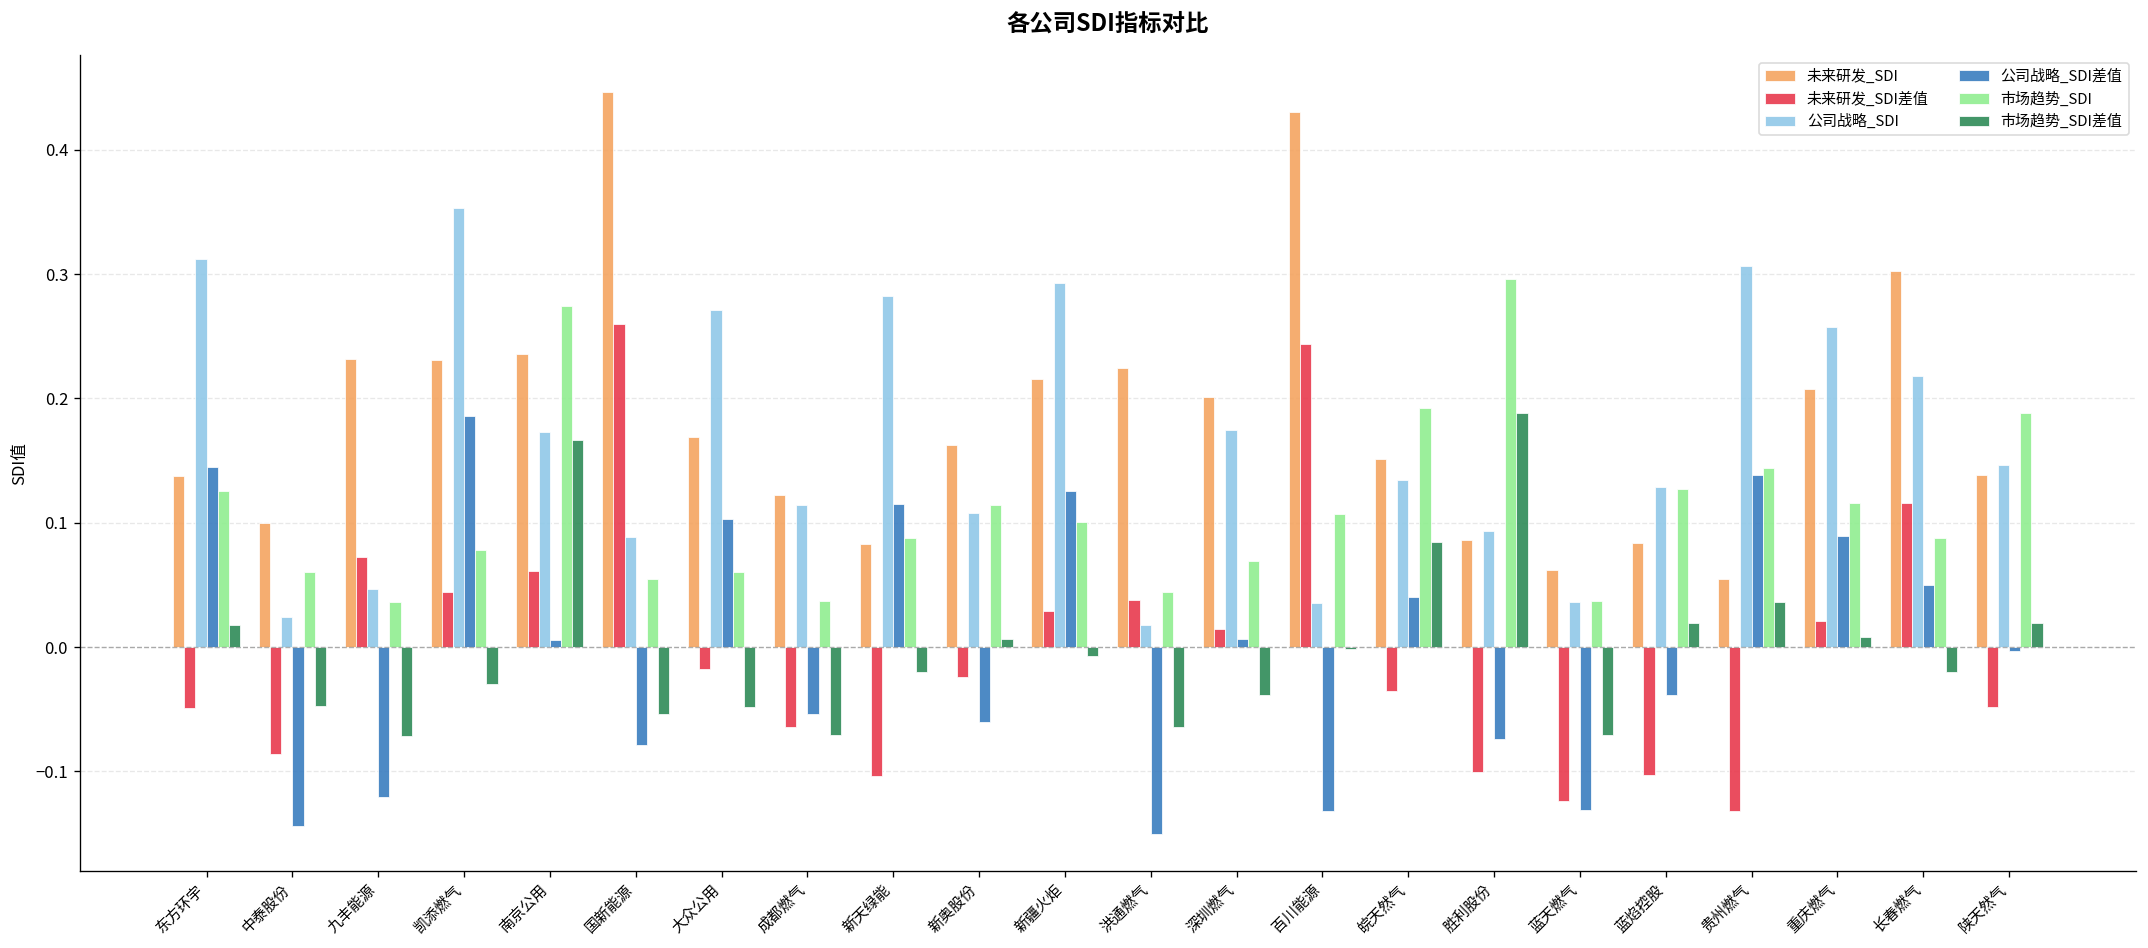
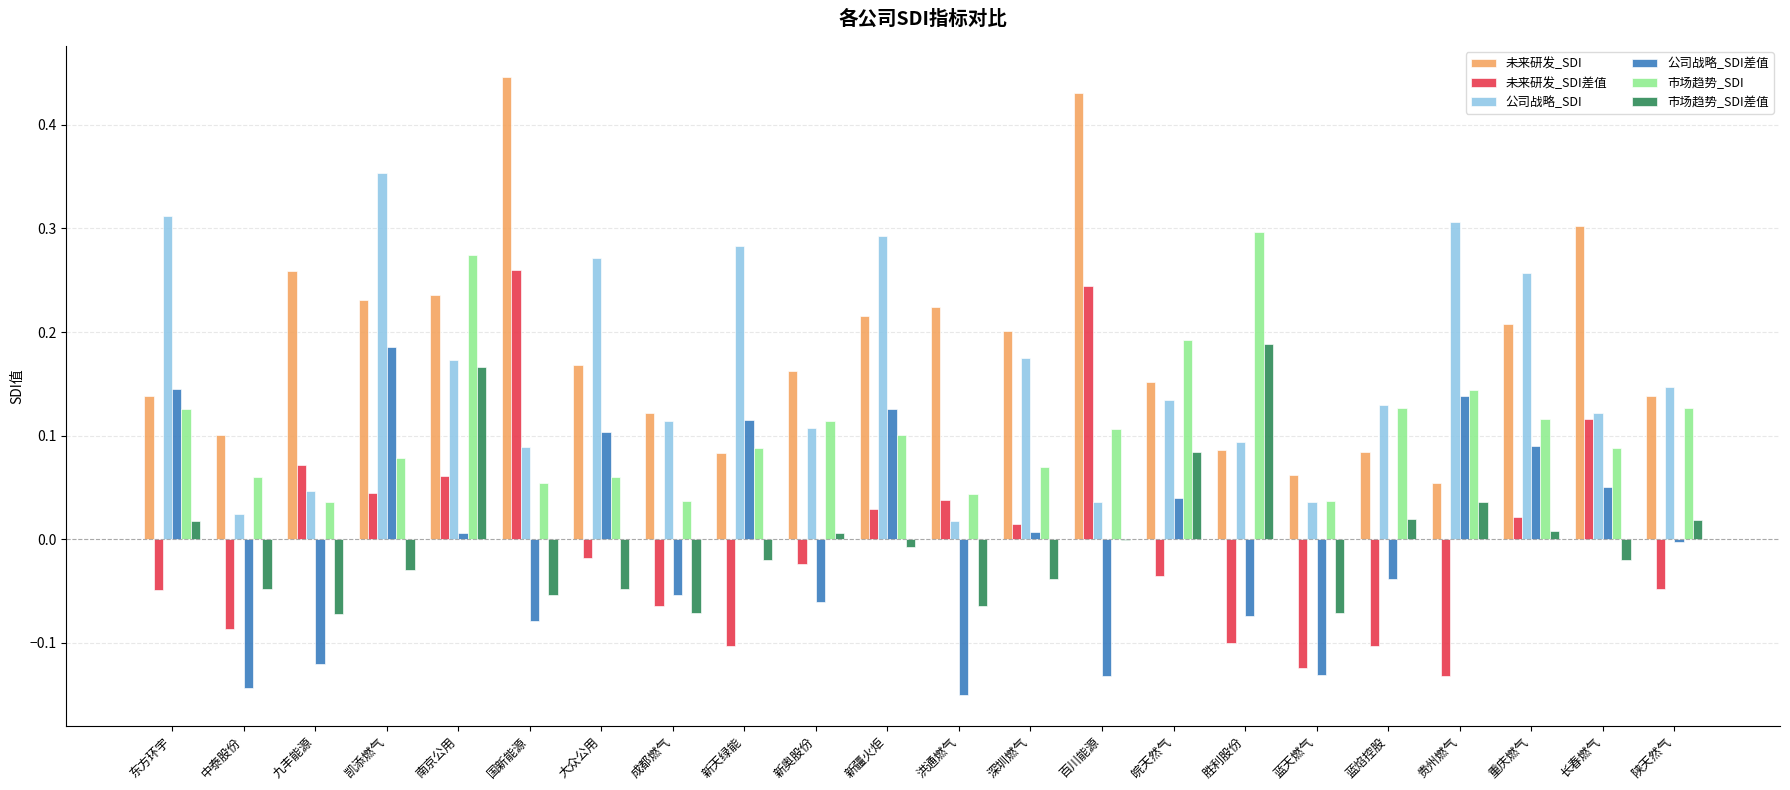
未来研发_SDI, 九丰能源: 0.232 -> 0.259
公司战略_SDI, 长春燃气: 0.218 -> 0.122
市场趋势_SDI, 陕天然气: 0.189 -> 0.127
